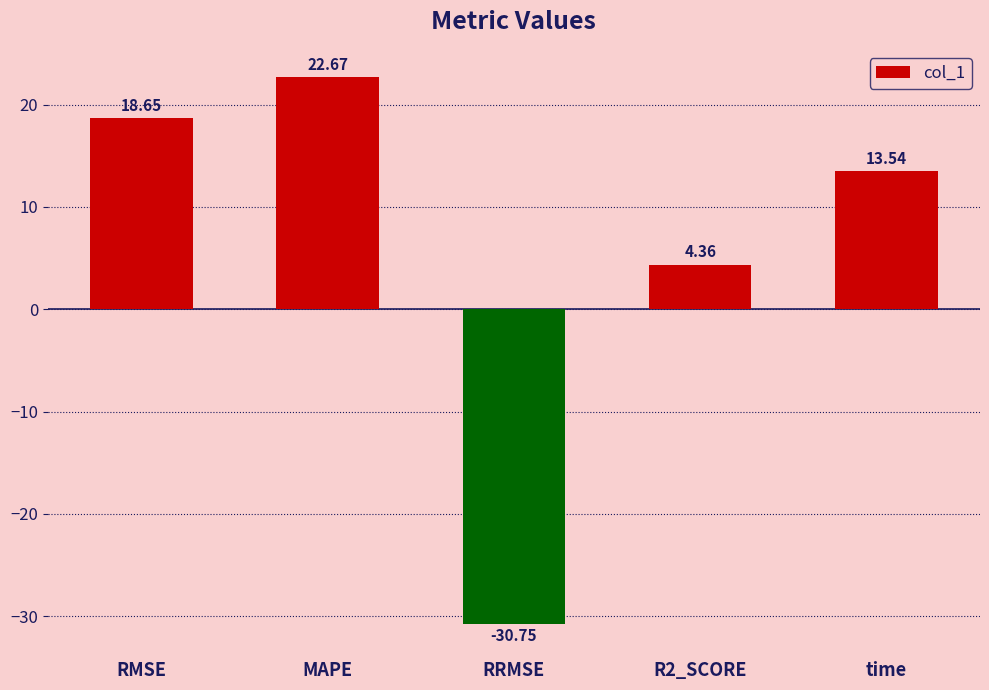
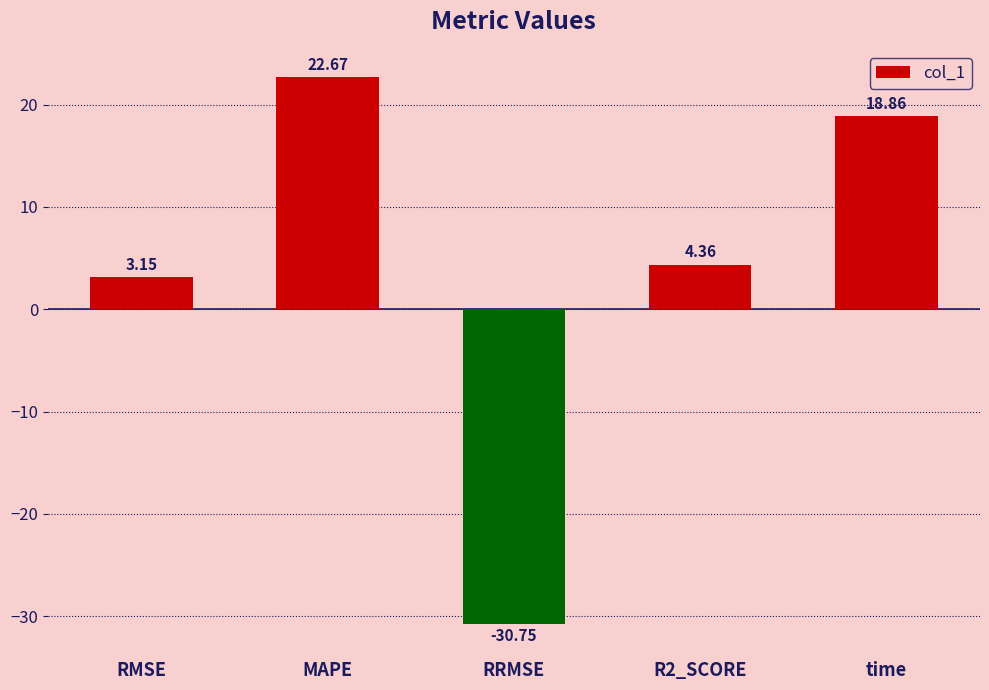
RMSE: 18.65 -> 3.15
time: 13.54 -> 18.86
